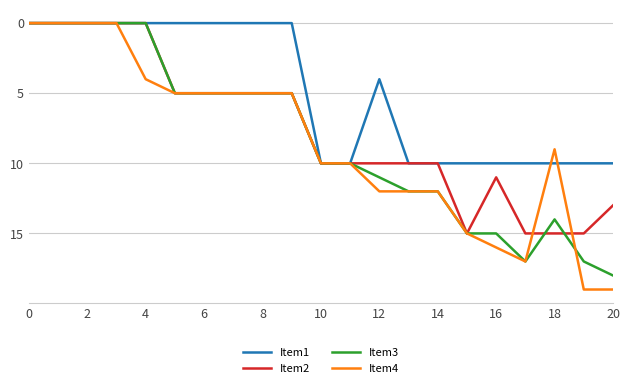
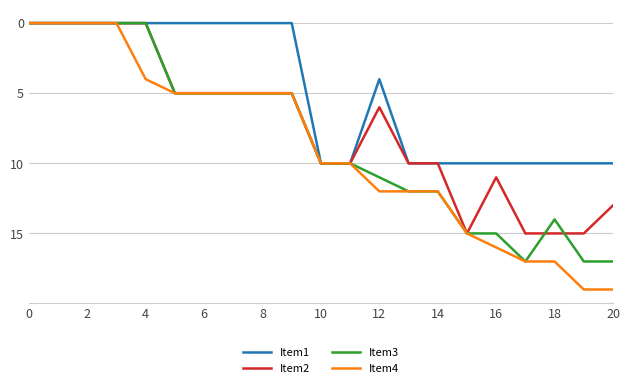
Item2, 12: 10 -> 6
Item4, 18: 9 -> 17
Item3, 20: 18 -> 17
